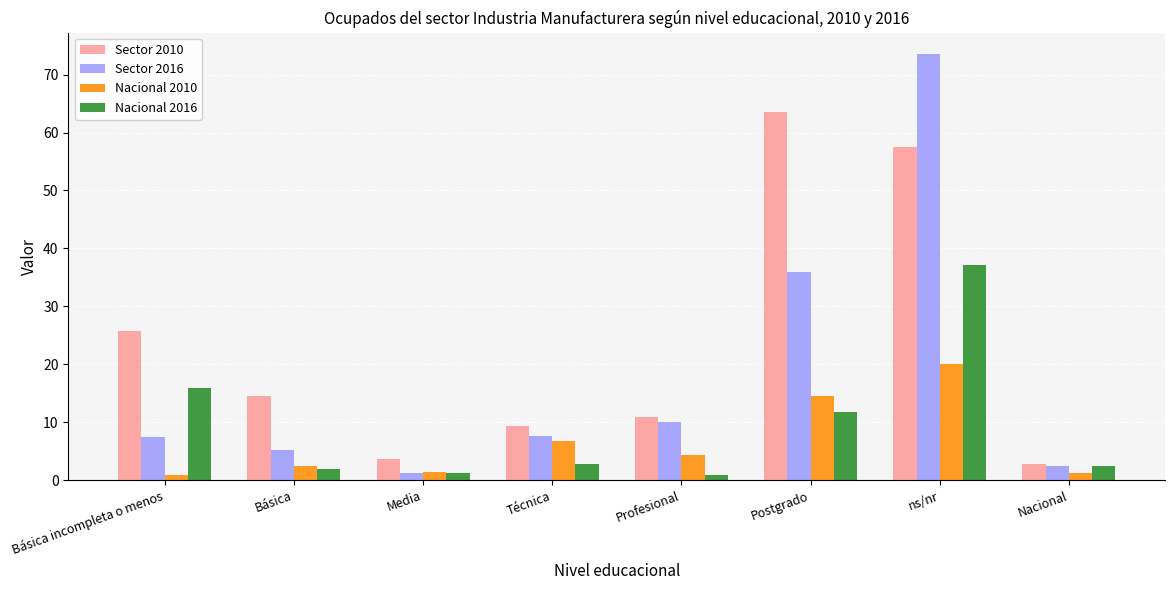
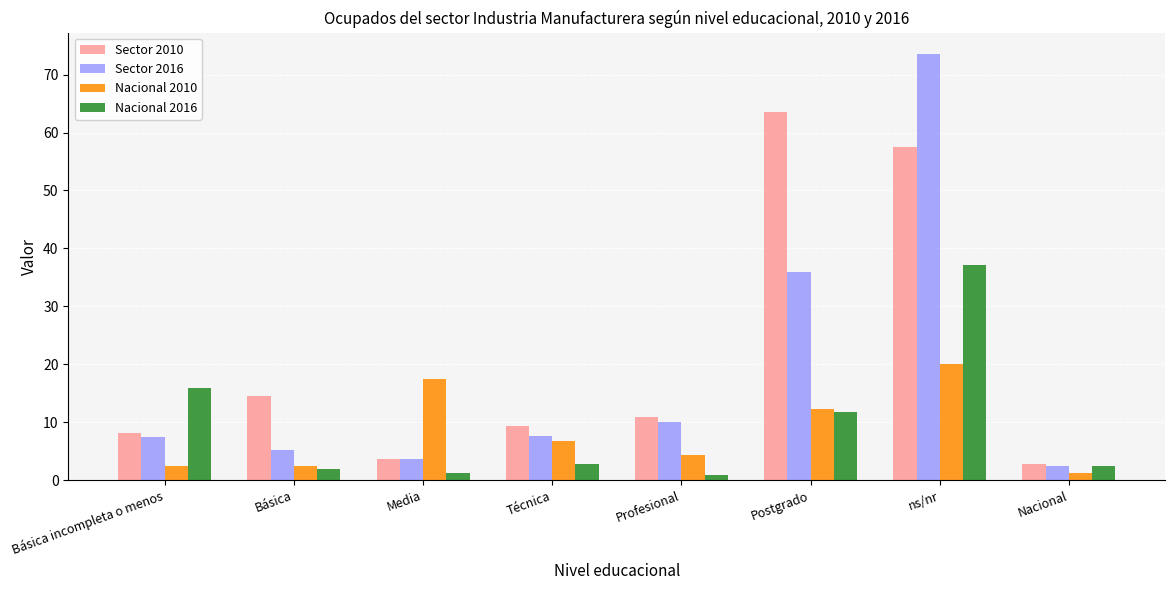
Sector 2010, Básica incompleta o menos: 26 -> 8
Nacional 2010, Básica incompleta o menos: 1 -> 2
Sector 2016, Media: 1 -> 4
Nacional 2010, Media: 1 -> 17
Nacional 2010, Postgrado: 14 -> 12
